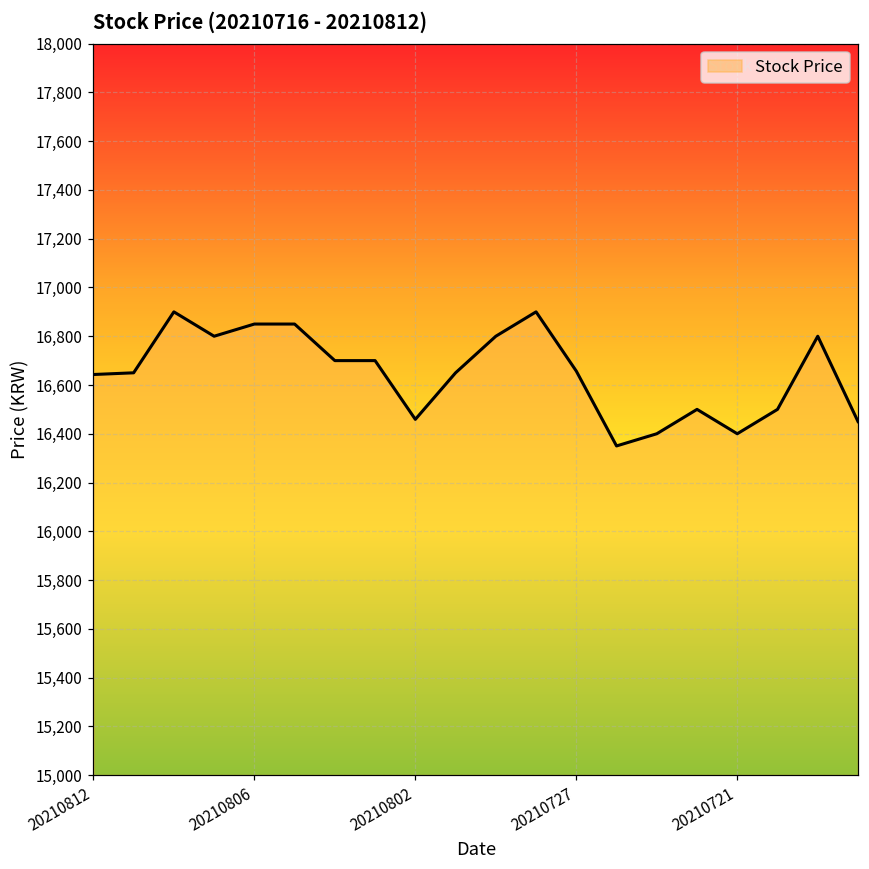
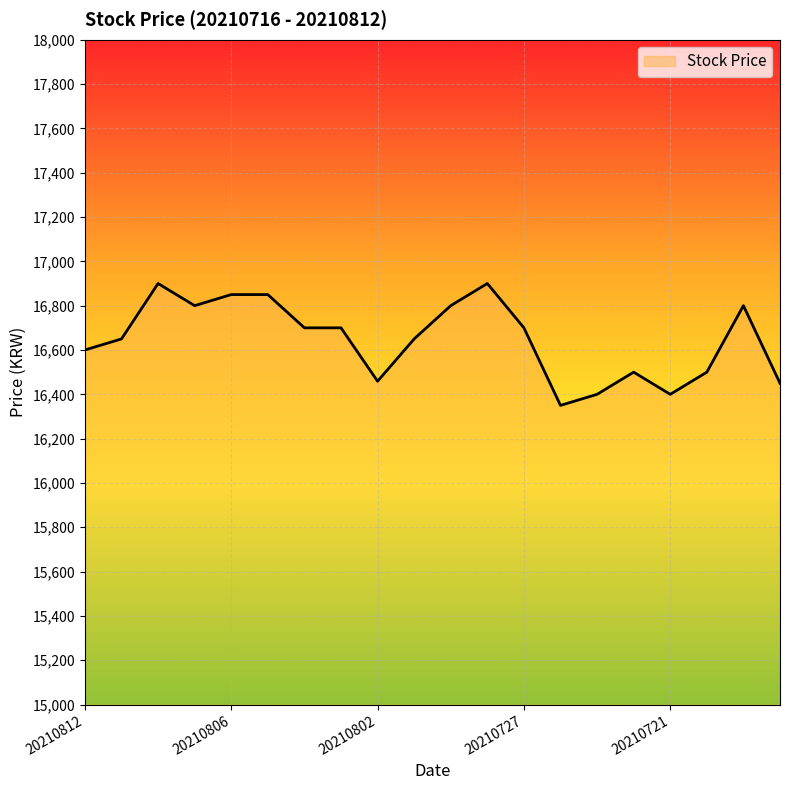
20210812: 16,640 -> 16,600
20210727: 16,660 -> 16,700
